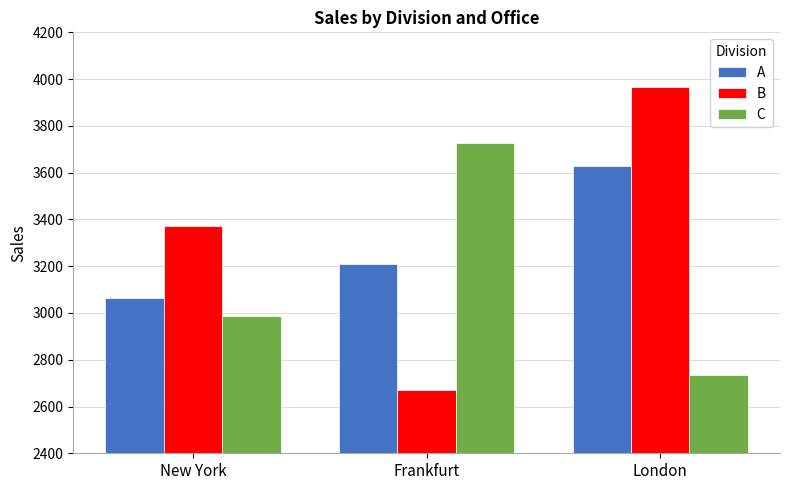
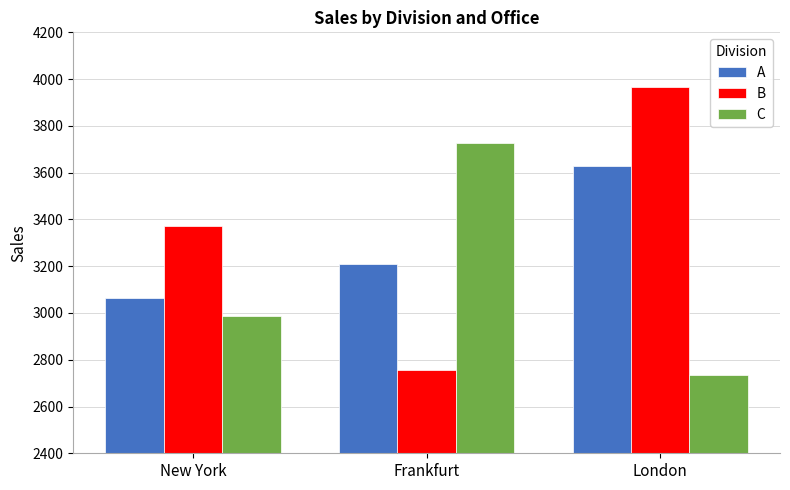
B, Frankfurt: 2670 -> 2760
